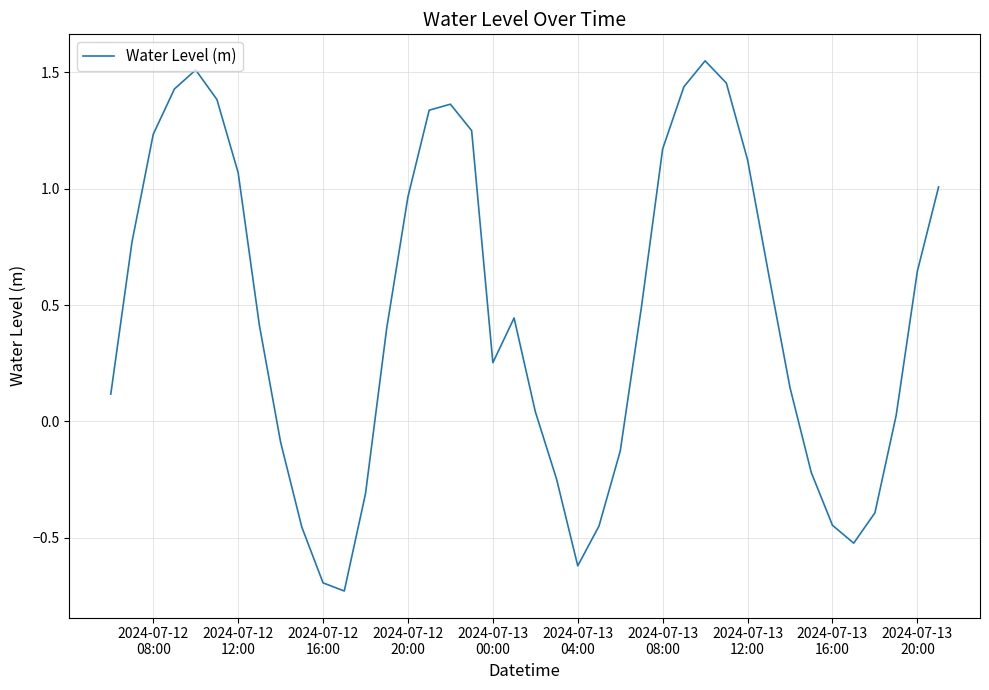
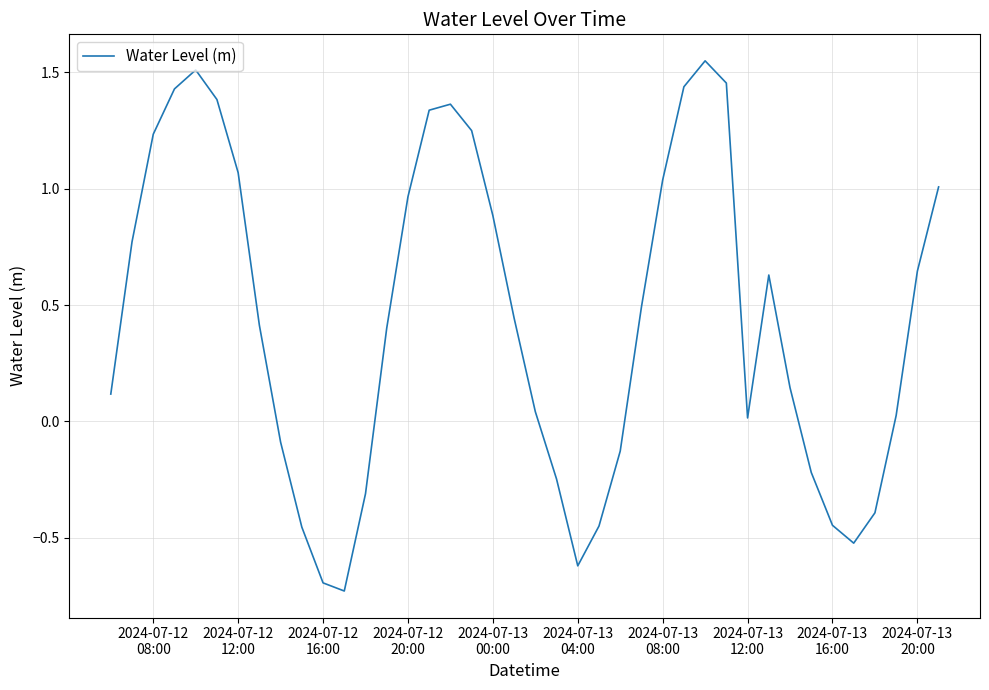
2024-07-13 00:00: 0.25 -> 0.88
2024-07-13 08:00: 1.17 -> 1.04
2024-07-13 12:00: 1.12 -> 0.01
